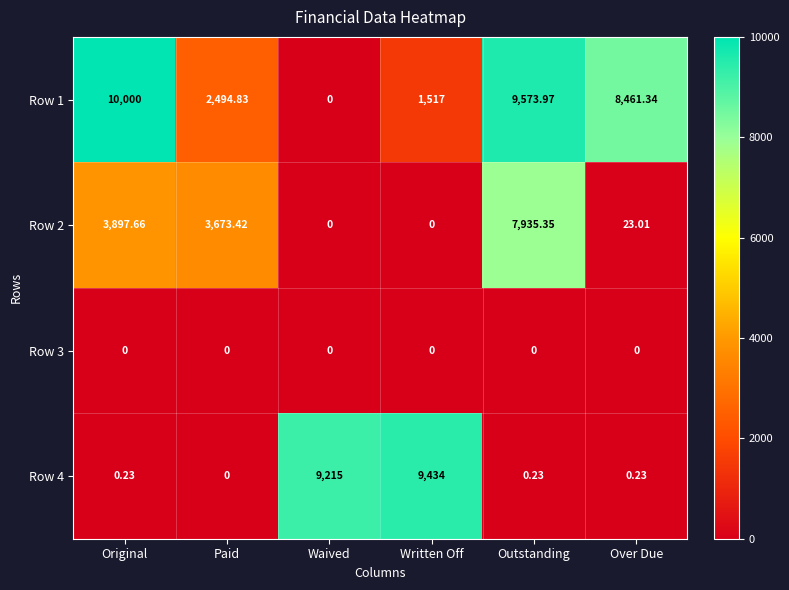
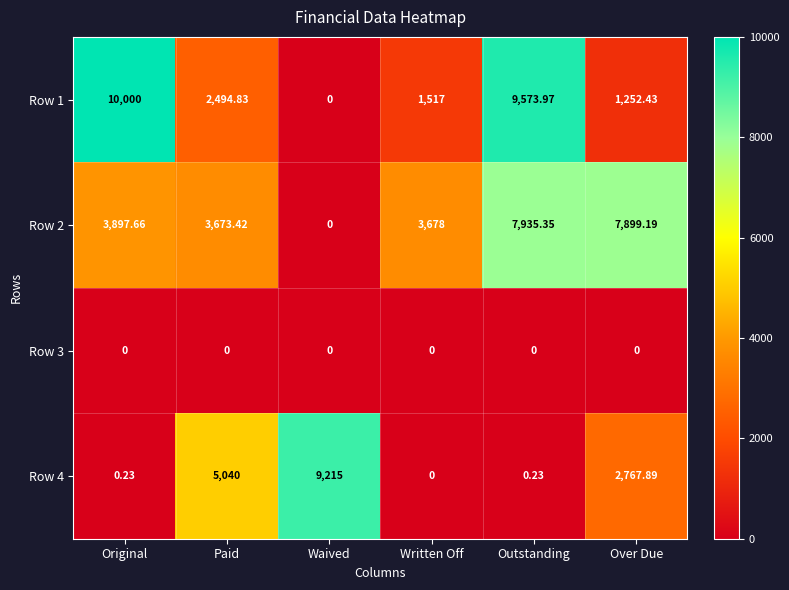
Row 1, Over Due: 8,461.34 -> 1,252.43
Row 2, Written Off: 0 -> 3,678
Row 2, Over Due: 23.01 -> 7,899.19
Row 4, Paid: 0 -> 5,040
Row 4, Written Off: 9,434 -> 0
Row 4, Over Due: 0.23 -> 2,767.89
